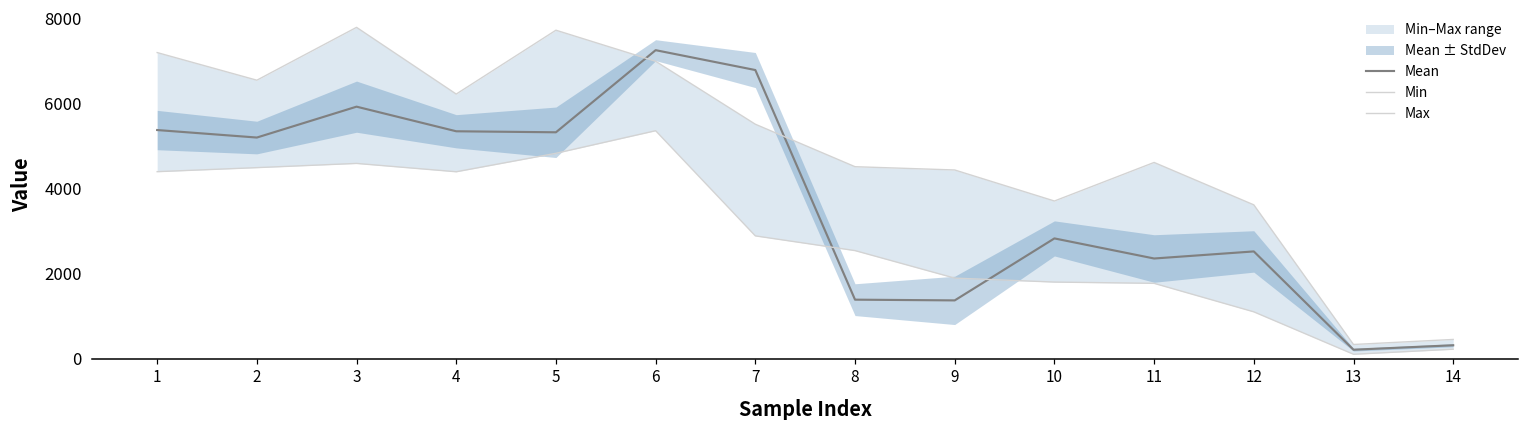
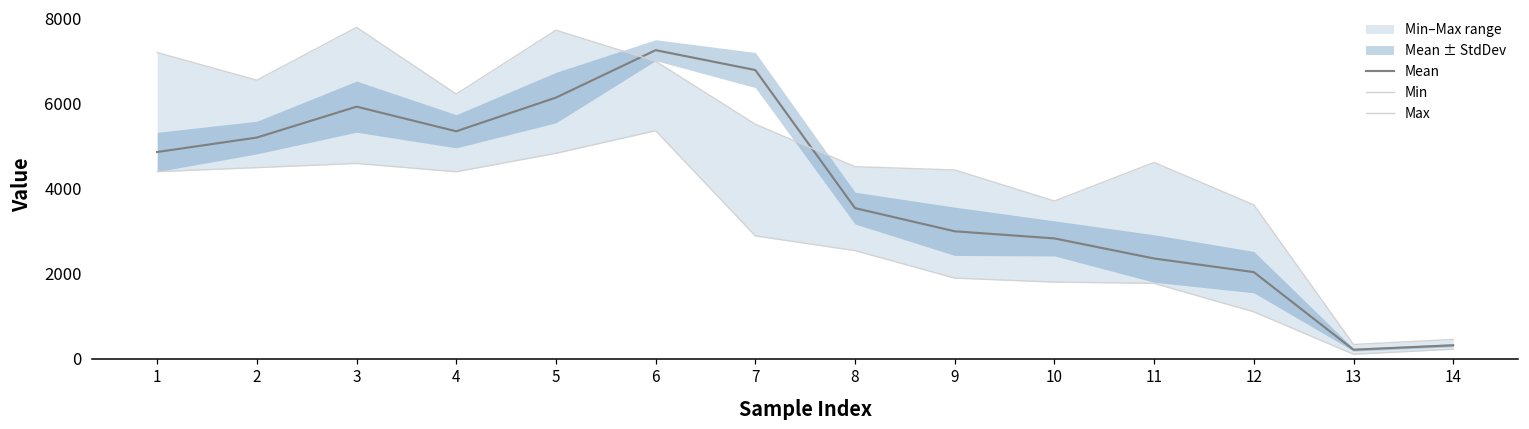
Mean, 1: 5400 -> 4900
Mean, 5: 5300 -> 6100
Mean, 8: 1400 -> 3500
Mean, 9: 1400 -> 3000
Mean, 12: 2500 -> 2000
